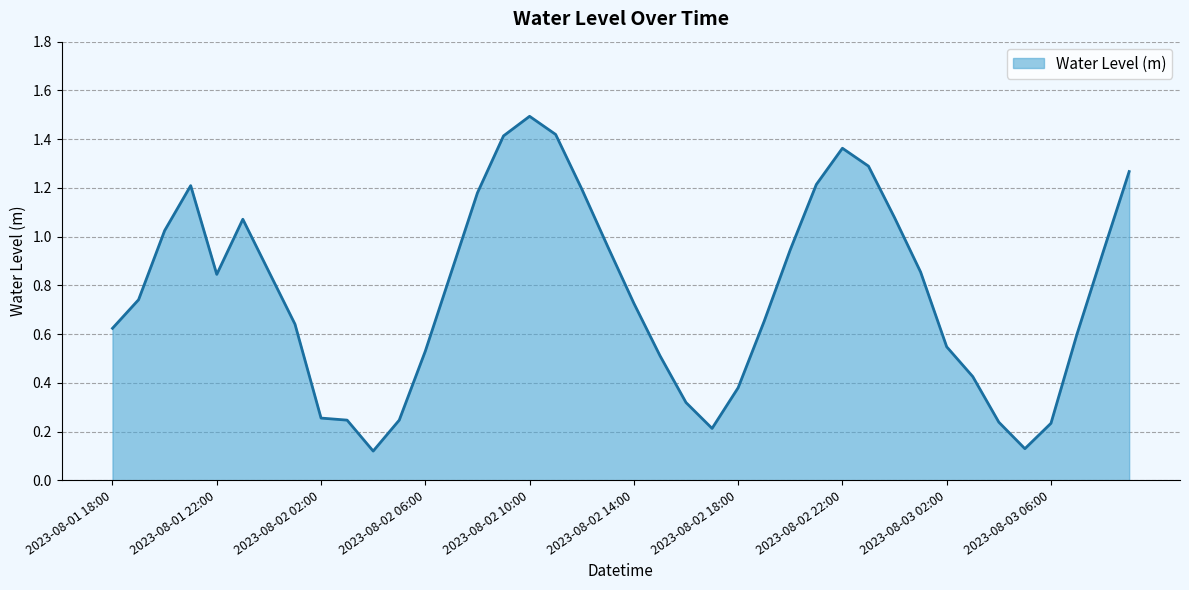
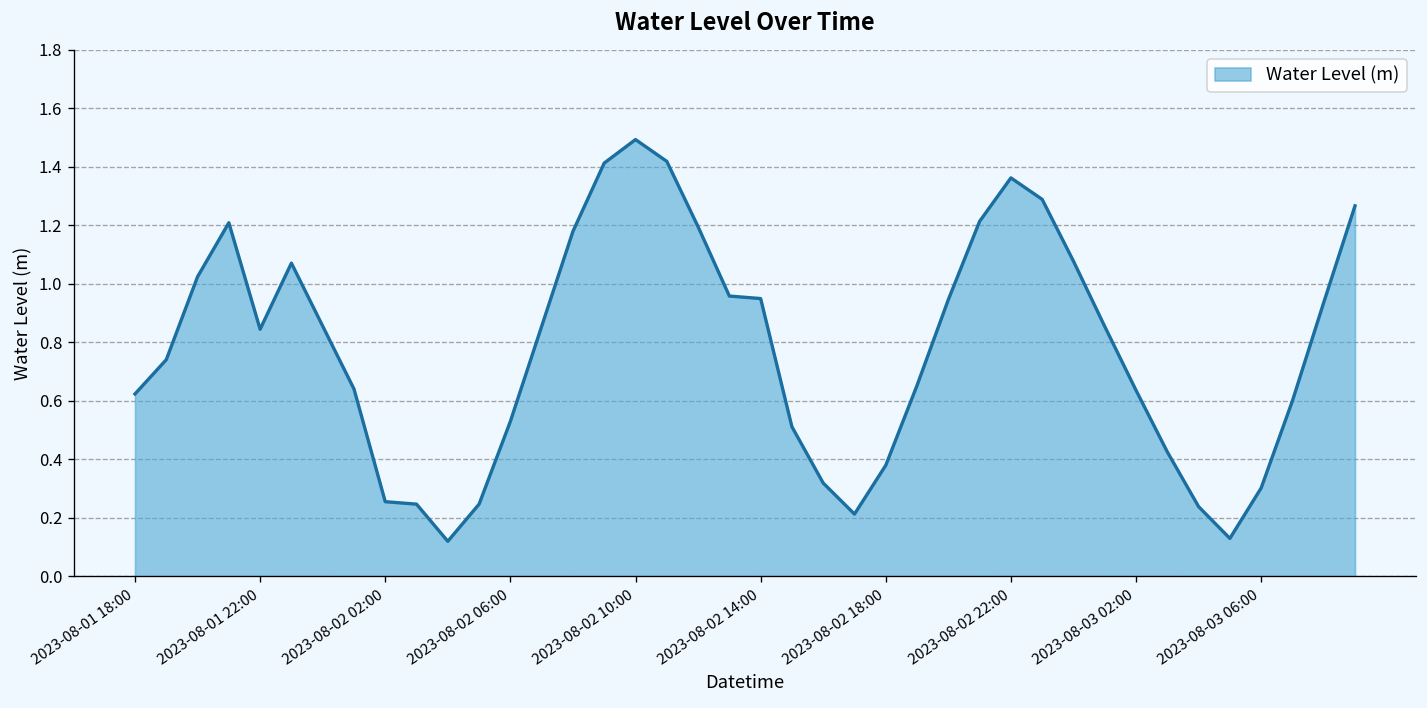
2023-08-02 14:00: 0.73 -> 0.95
2023-08-03 02:00: 0.55 -> 0.64
2023-08-03 06:00: 0.23 -> 0.30
